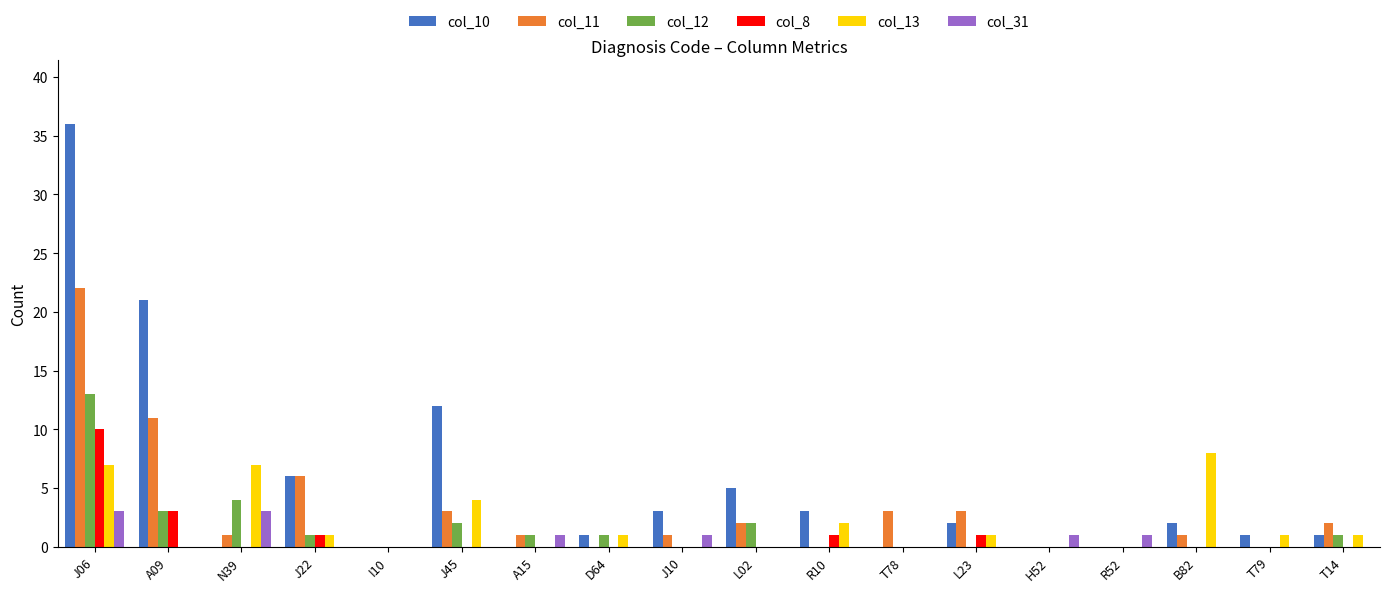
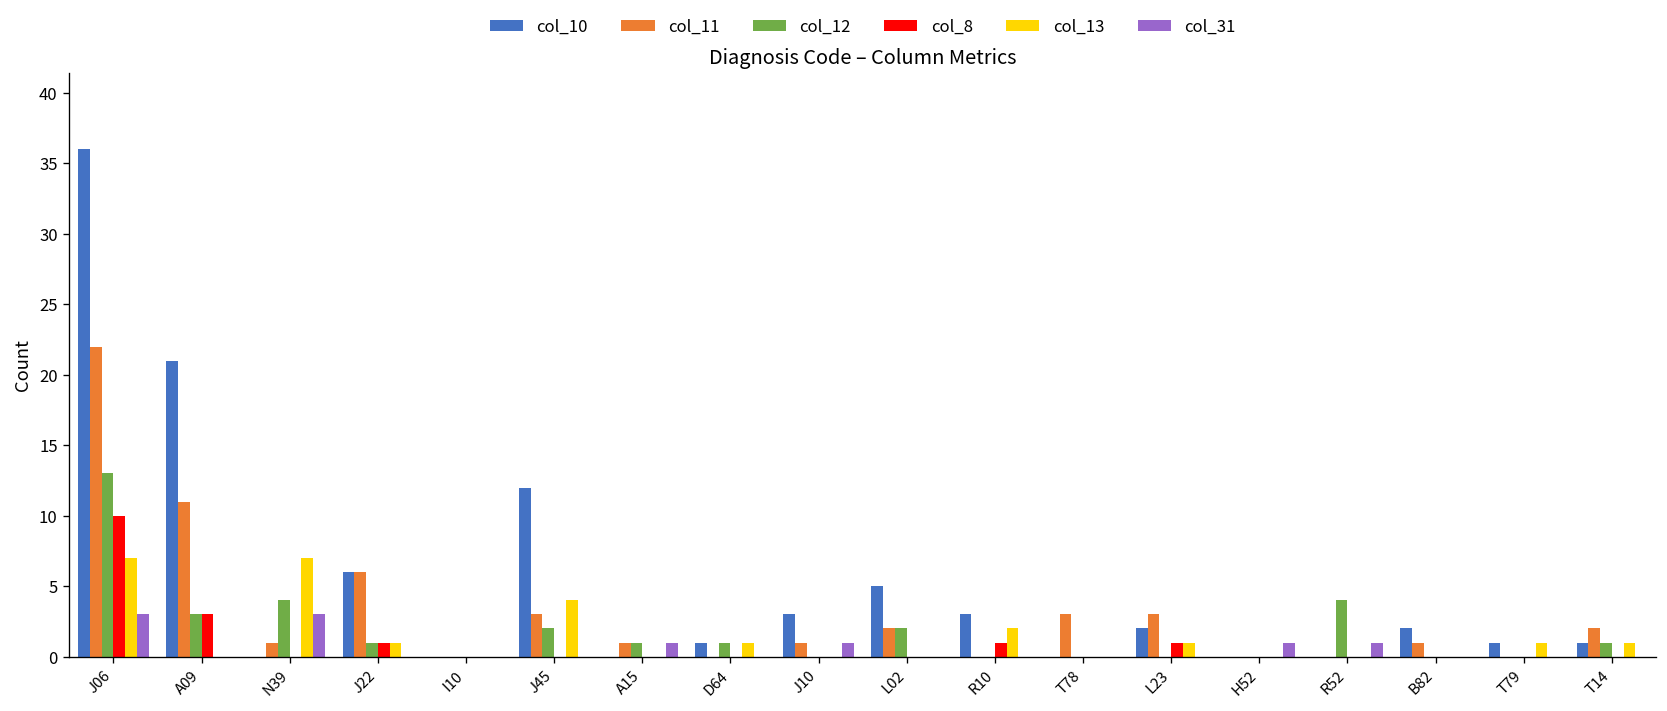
col_12, R52: 0 -> 4
col_13, B82: 8 -> 0
